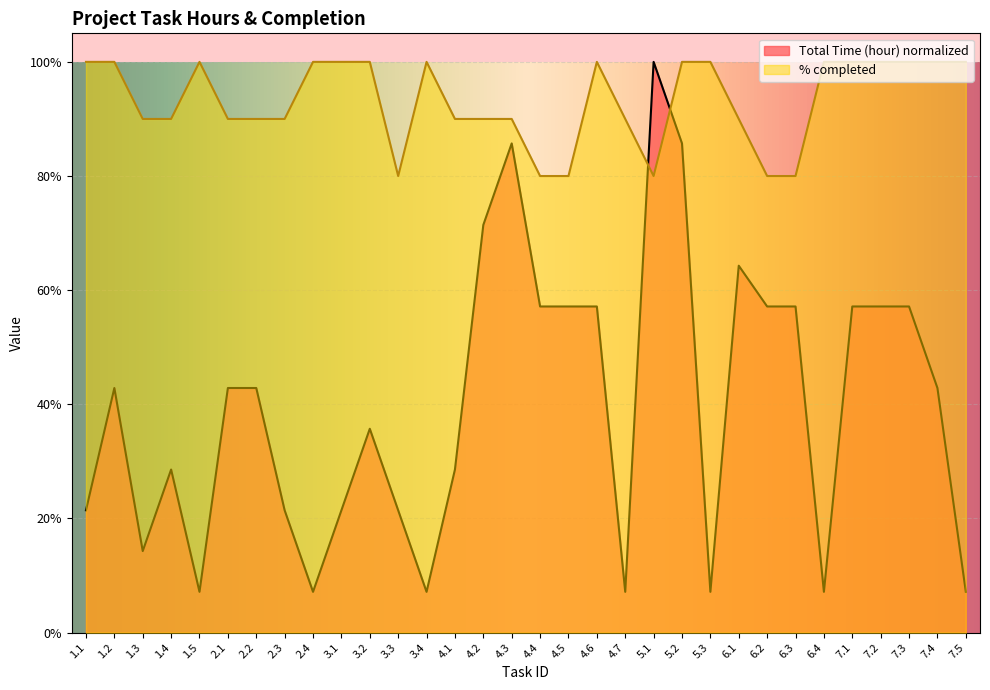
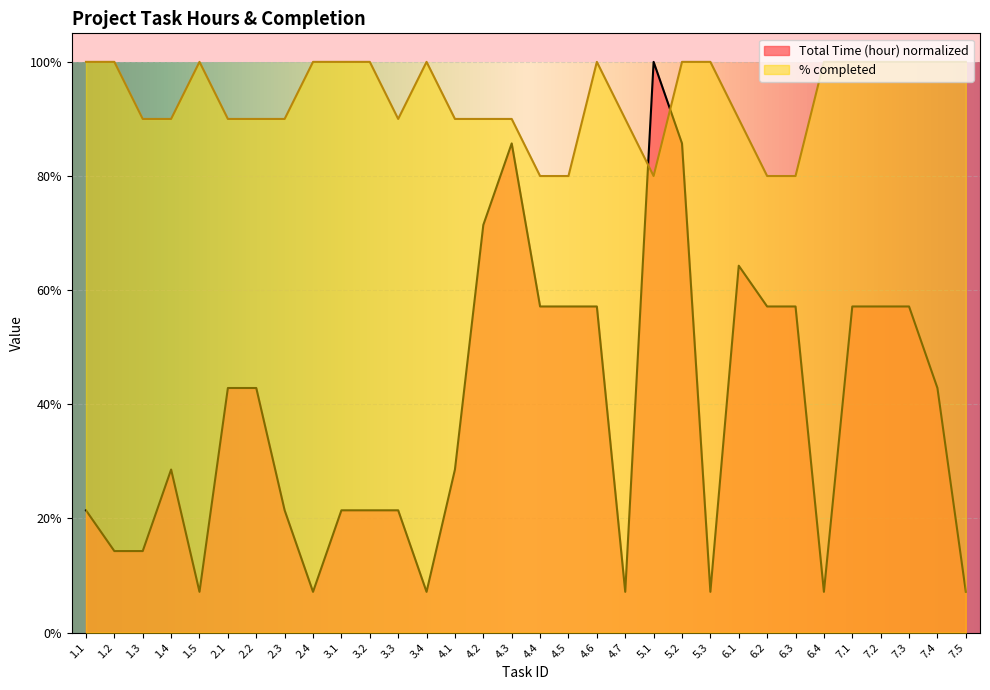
Total Time (hour) normalized, 1.2: 43% -> 14%
Total Time (hour) normalized, 3.2: 36% -> 21%
% completed, 3.3: 80% -> 90%
